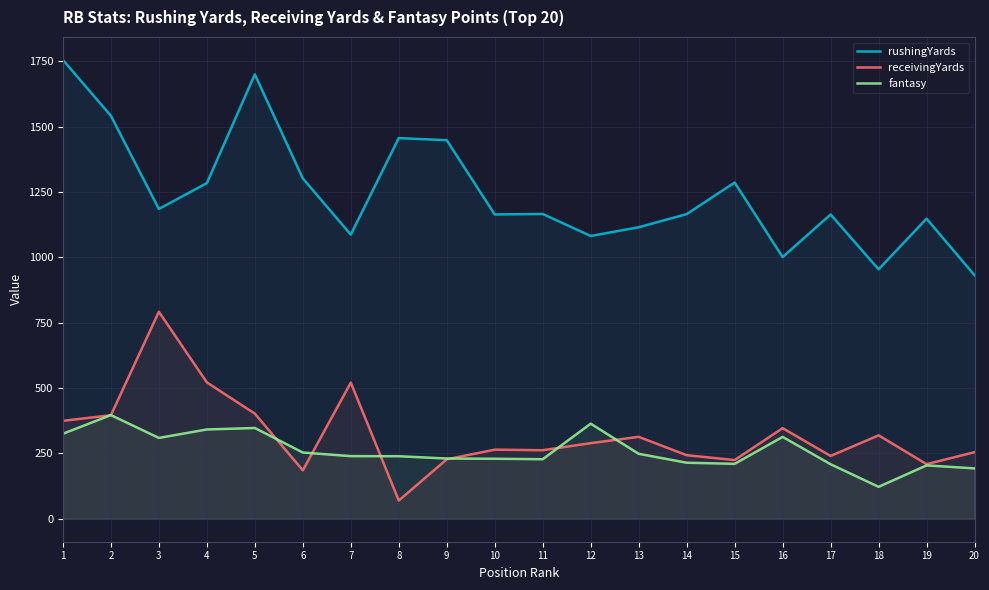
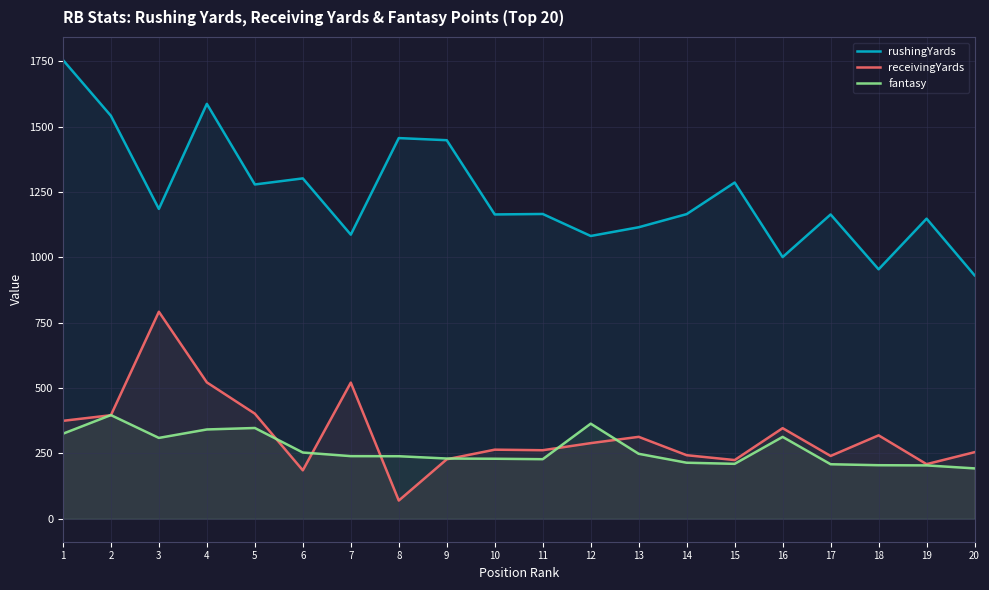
rushingYards, 4: 1280 -> 1590
rushingYards, 5: 1700 -> 1280
fantasy, 18: 120 -> 200
